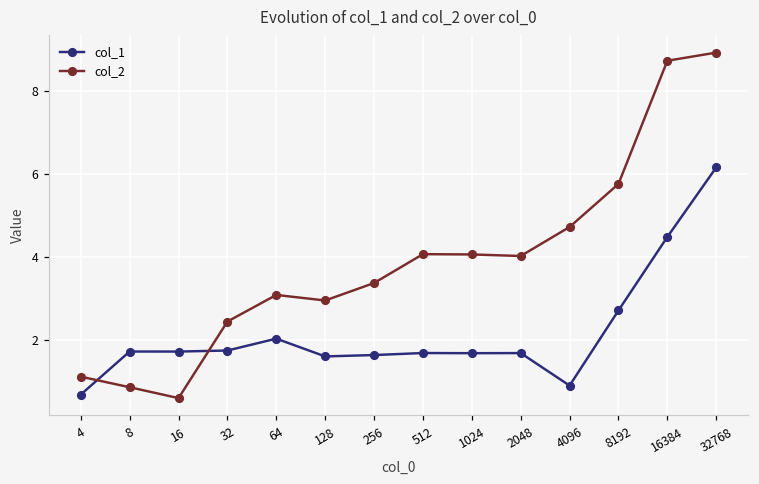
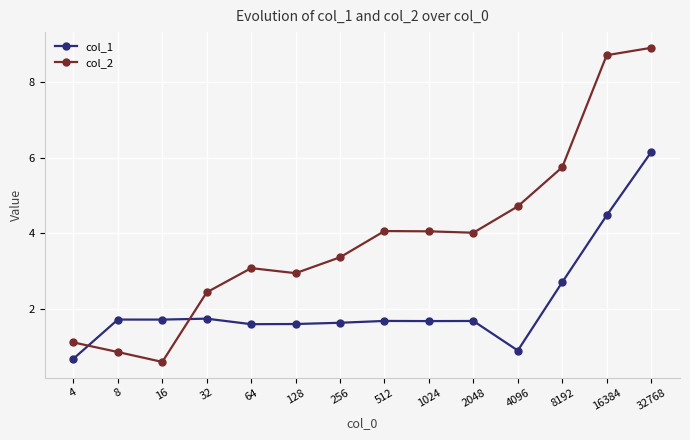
col_1, 64: 2.0 -> 1.6
